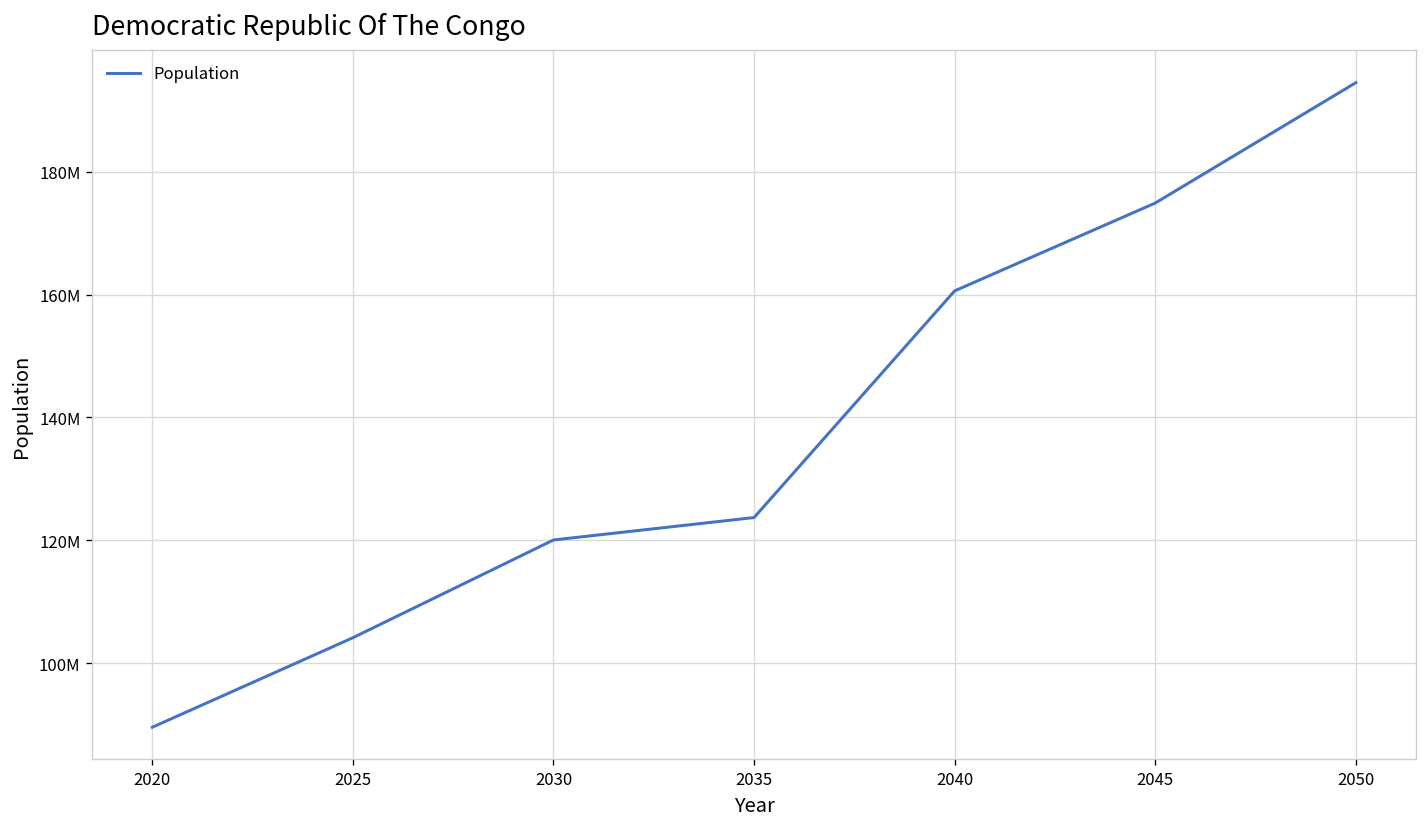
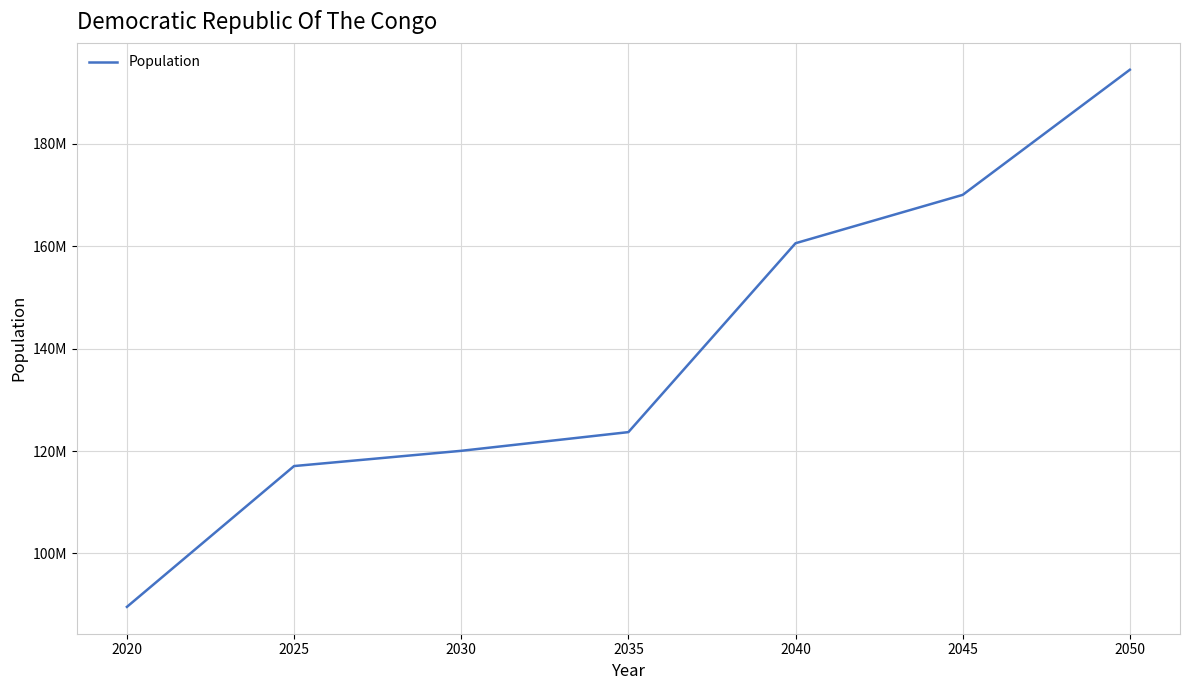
2025: 104000000 -> 117000000
2045: 175000000 -> 170000000
